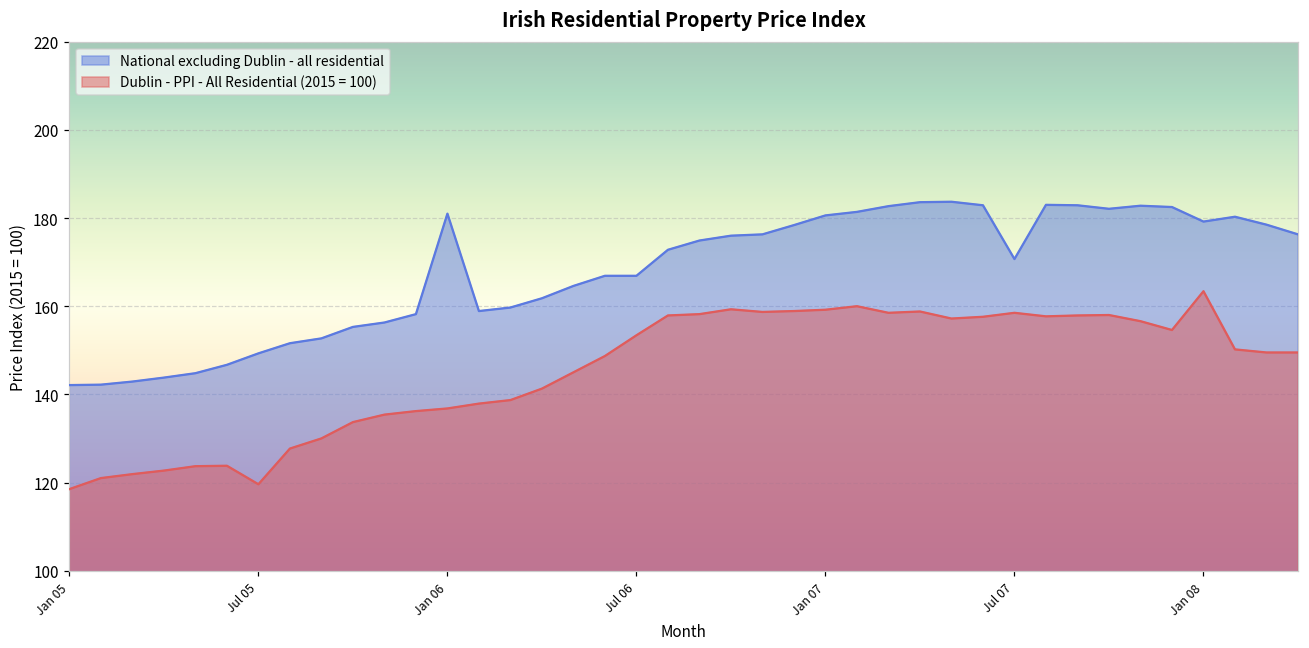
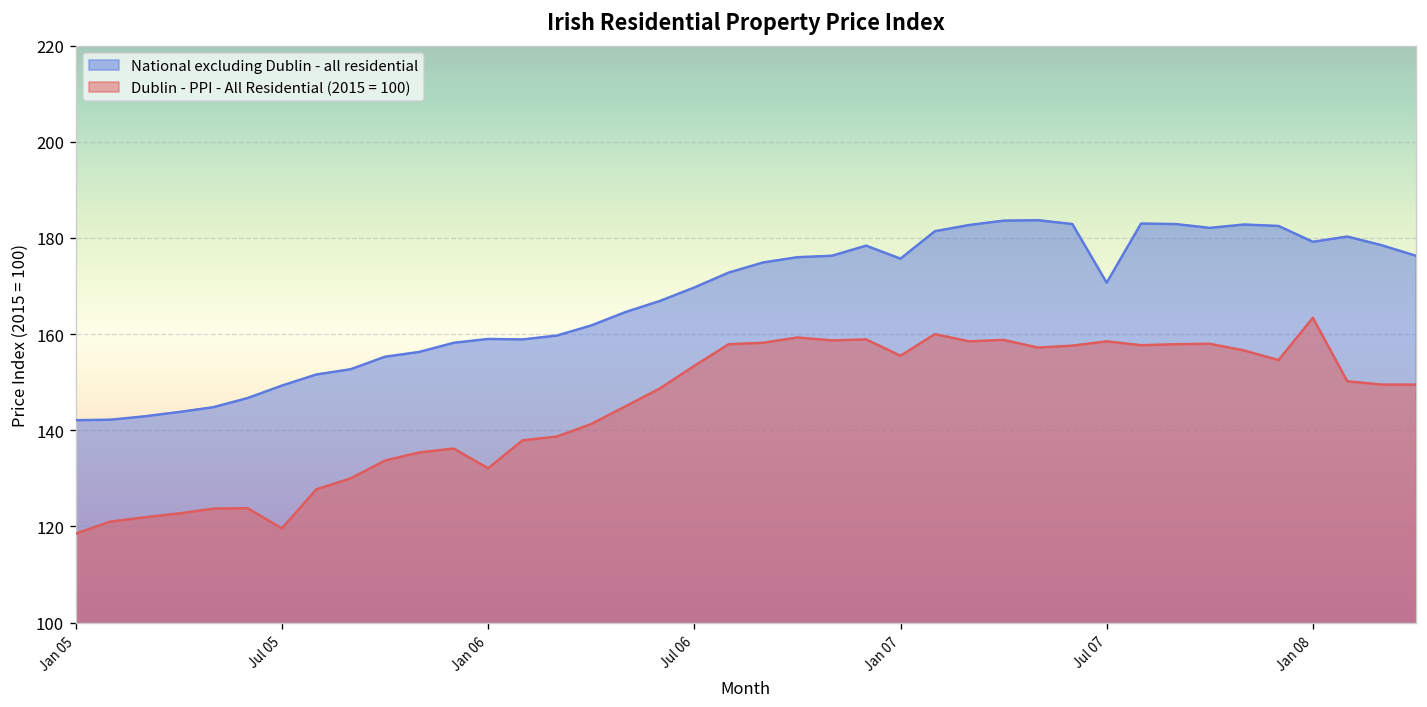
National excluding Dublin - all residential, Jan 06: 181 -> 159
Dublin - PPI - All Residential (2015 = 100), Jan 06: 137 -> 132
National excluding Dublin - all residential, Jul 06: 167 -> 170
National excluding Dublin - all residential, Jan 07: 181 -> 176
Dublin - PPI - All Residential (2015 = 100), Jan 07: 159 -> 156
